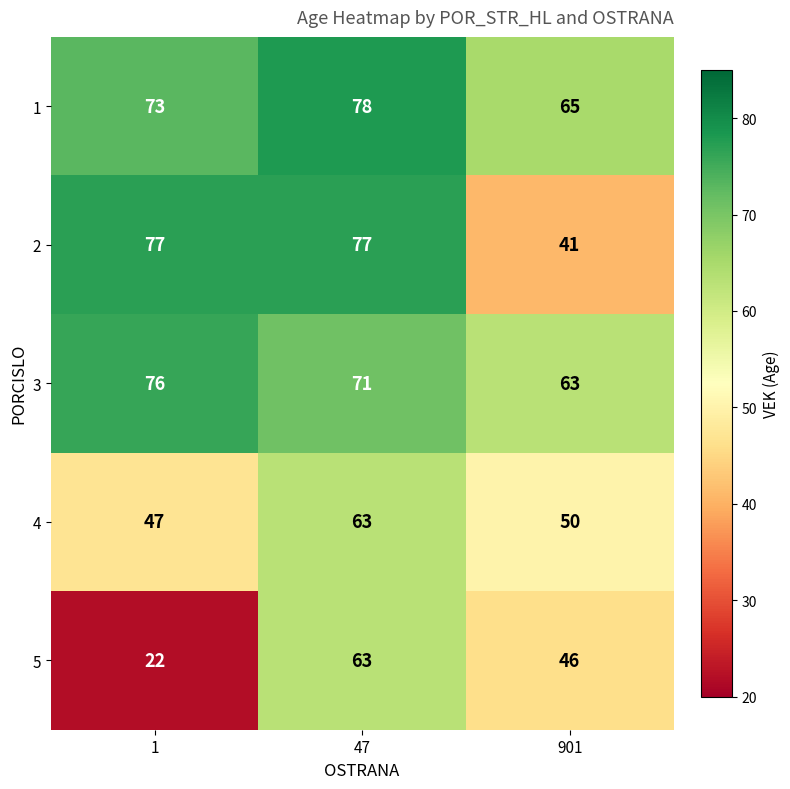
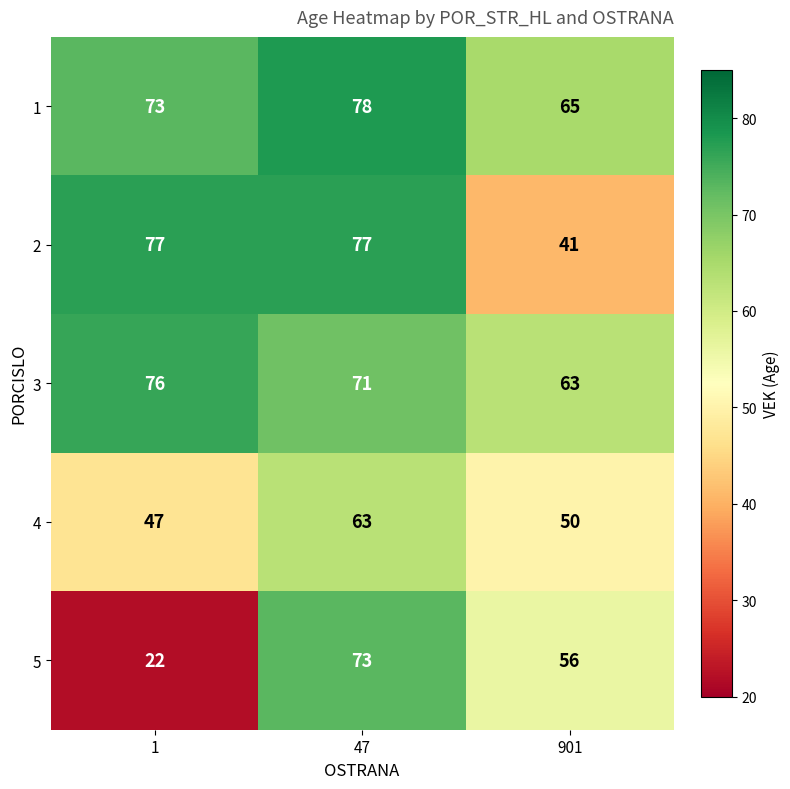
5, 47: 63 -> 73
5, 901: 46 -> 56
